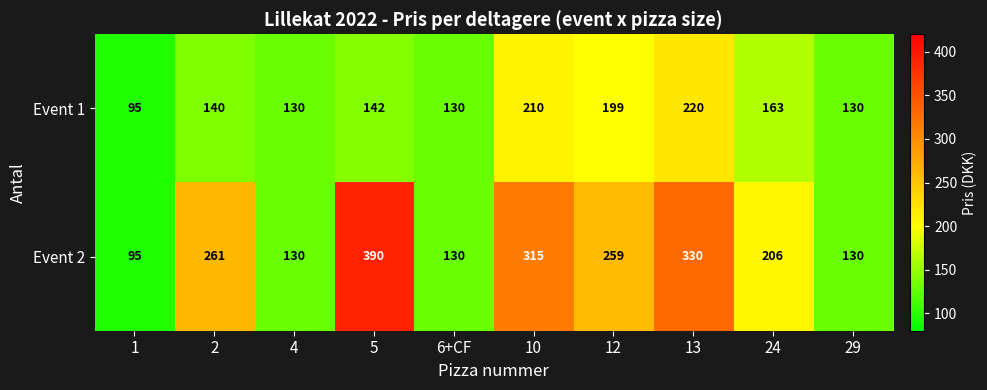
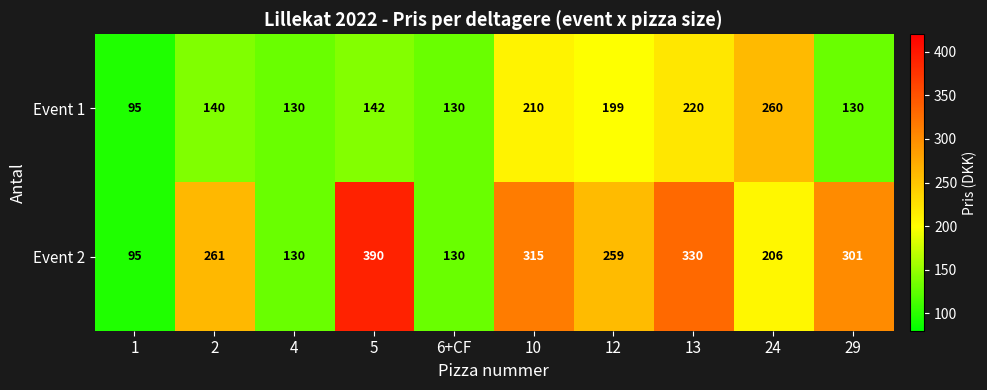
Event 1, 24: 163 -> 260
Event 2, 29: 130 -> 301
